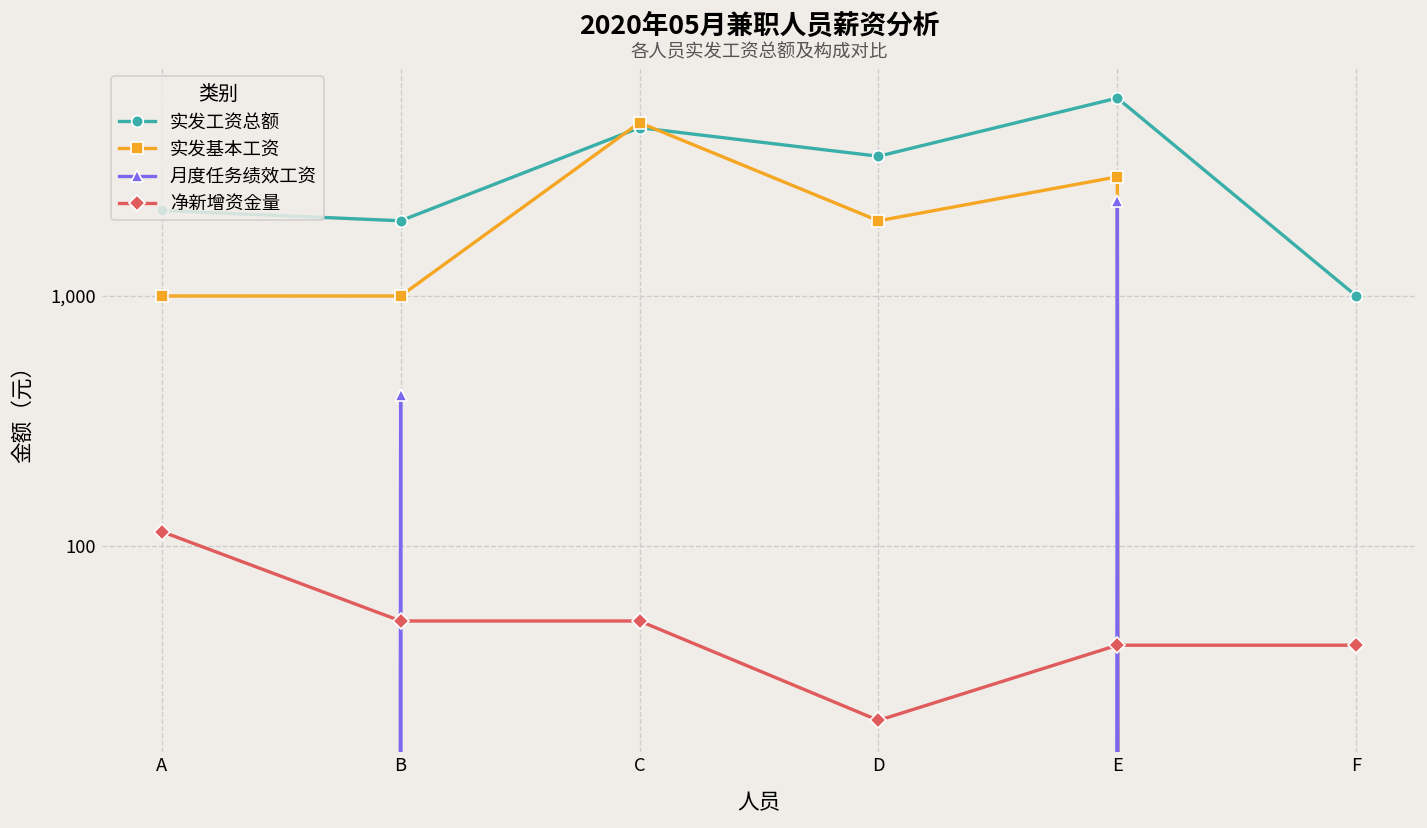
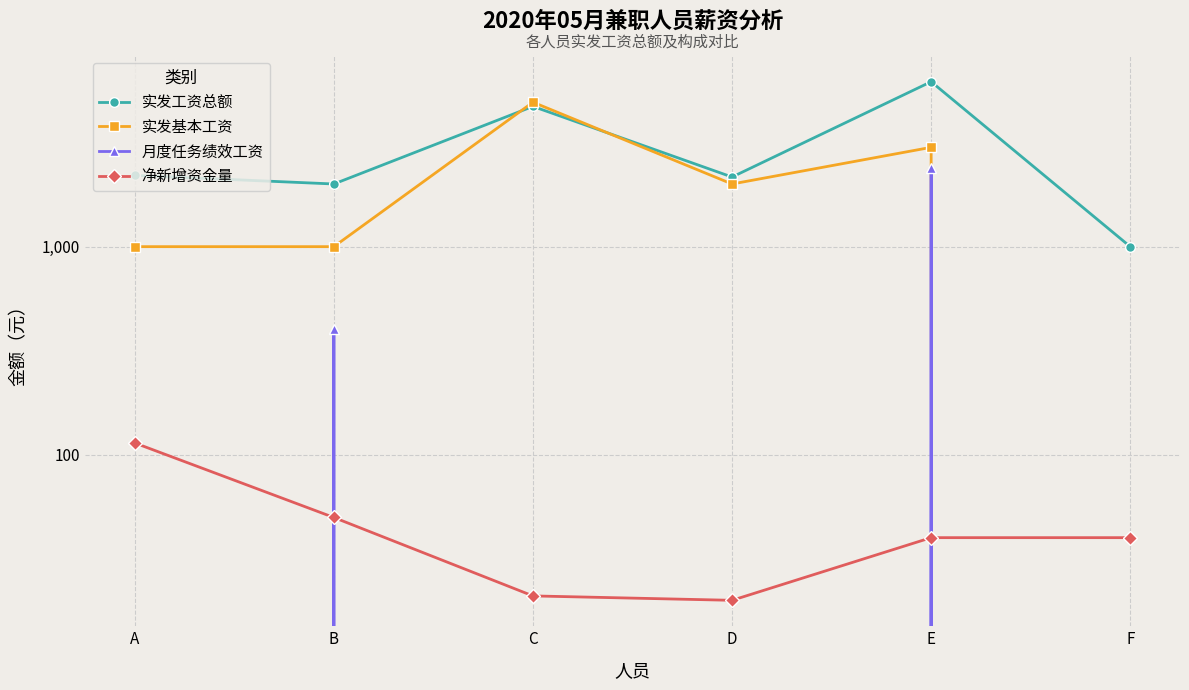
净新增资金量, C: 50 -> 21
实发工资总额, D: 3,600 -> 2,200
